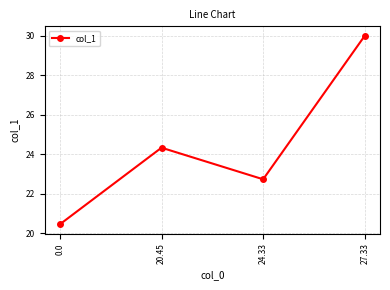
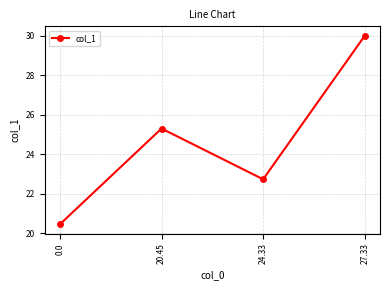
20.45: 24.3 -> 25.3
